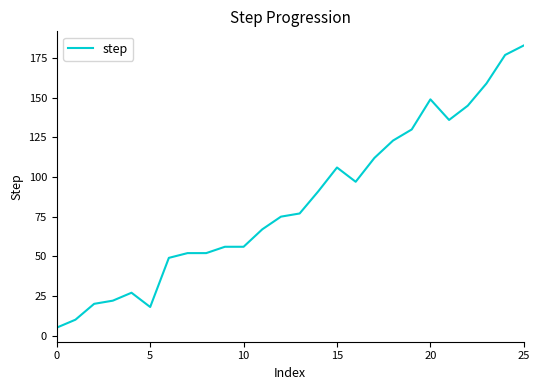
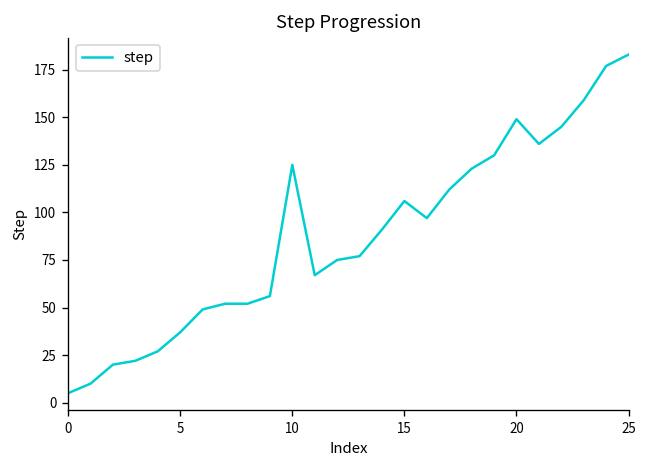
5: 18 -> 37
10: 56 -> 125
